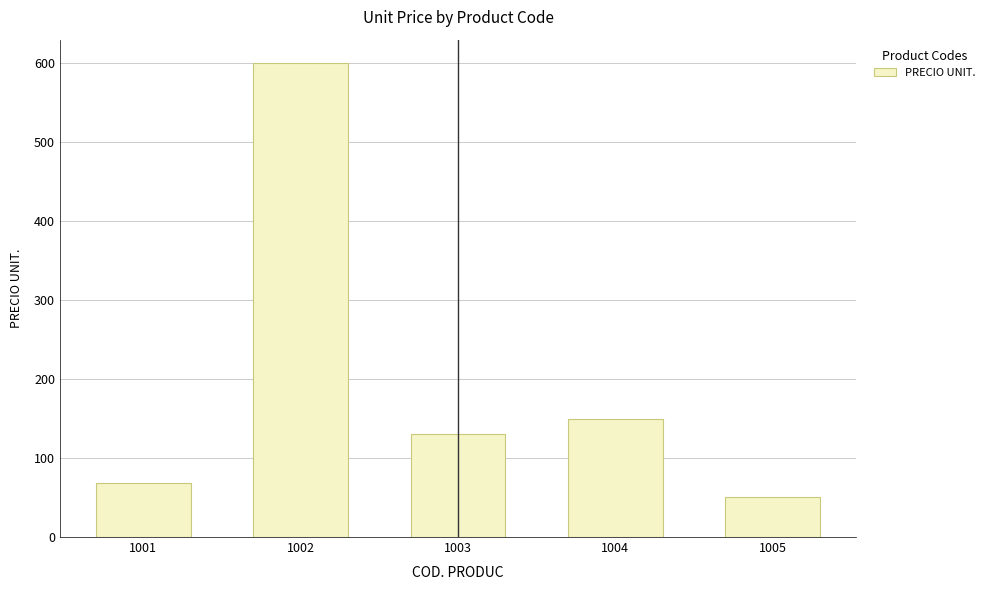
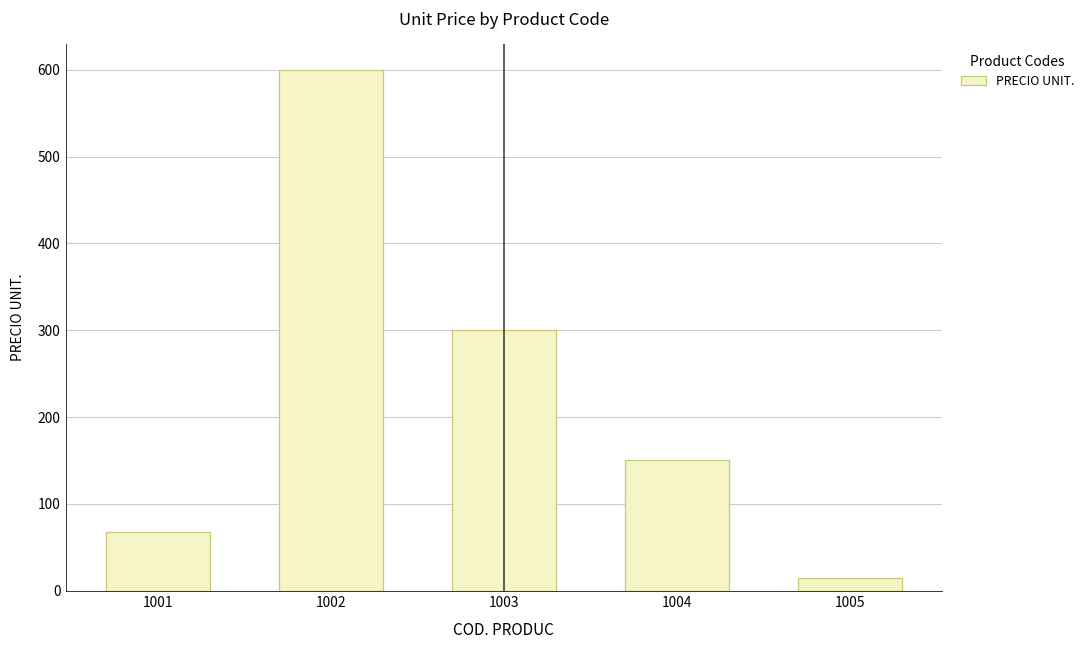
1003: 130 -> 300
1005: 50 -> 20
